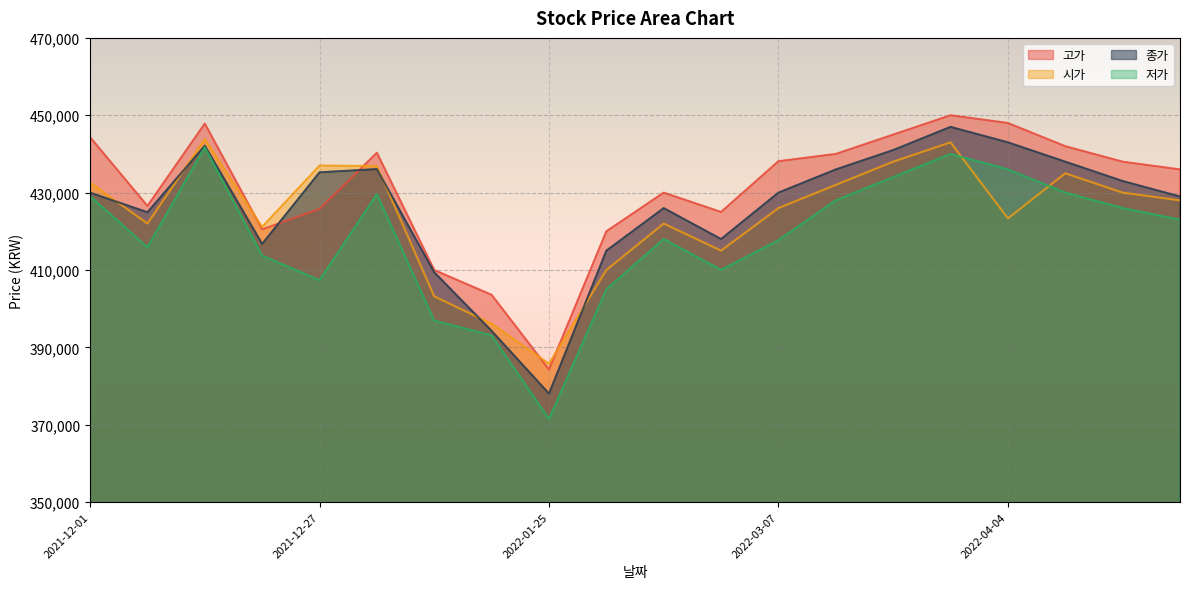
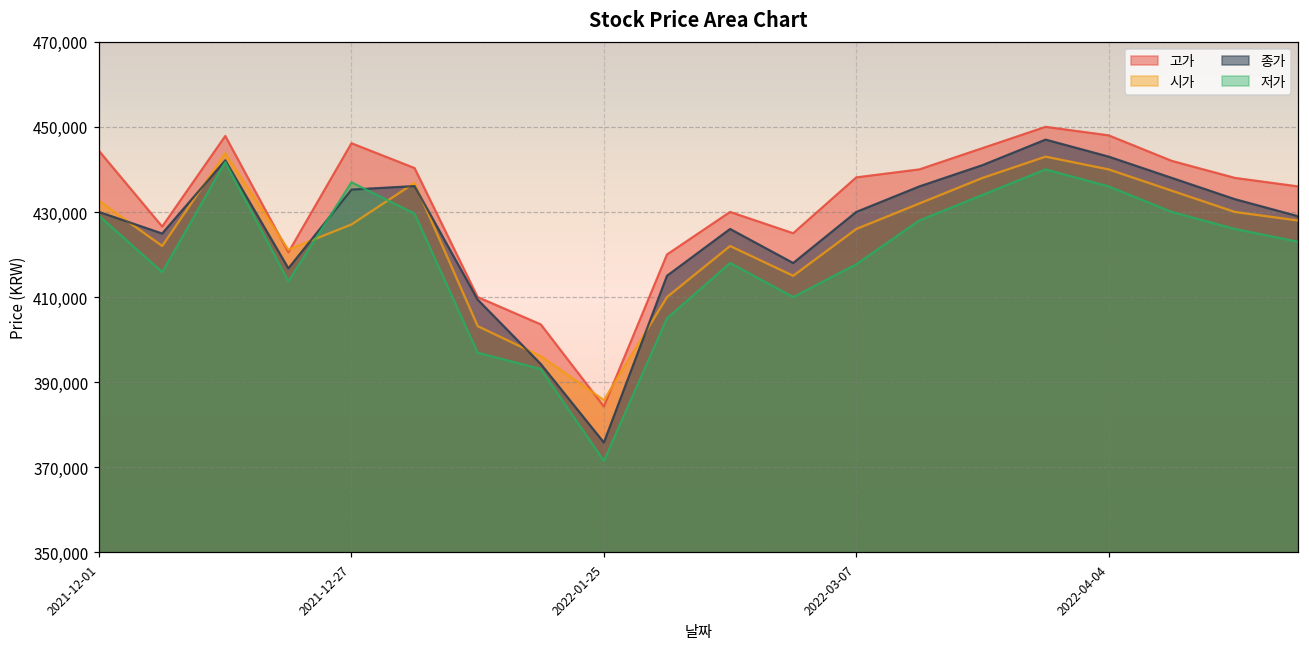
고가, 2021-12-27: 426,000 -> 446,000
시가, 2021-12-27: 437,000 -> 427,000
저가, 2021-12-27: 407,000 -> 437,000
종가, 2022-01-25: 378,000 -> 376,000
시가, 2022-04-04: 423,000 -> 440,000
